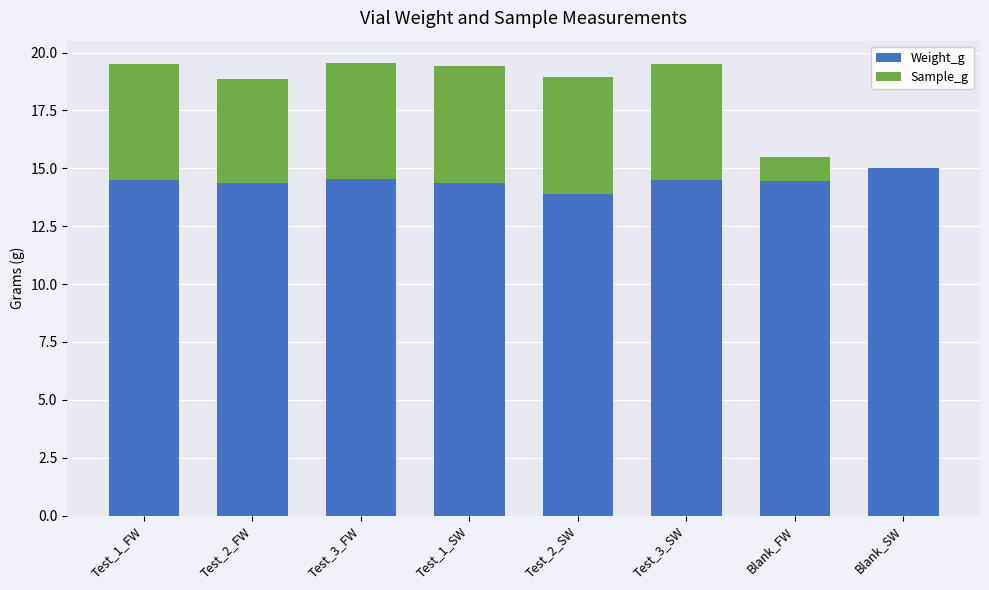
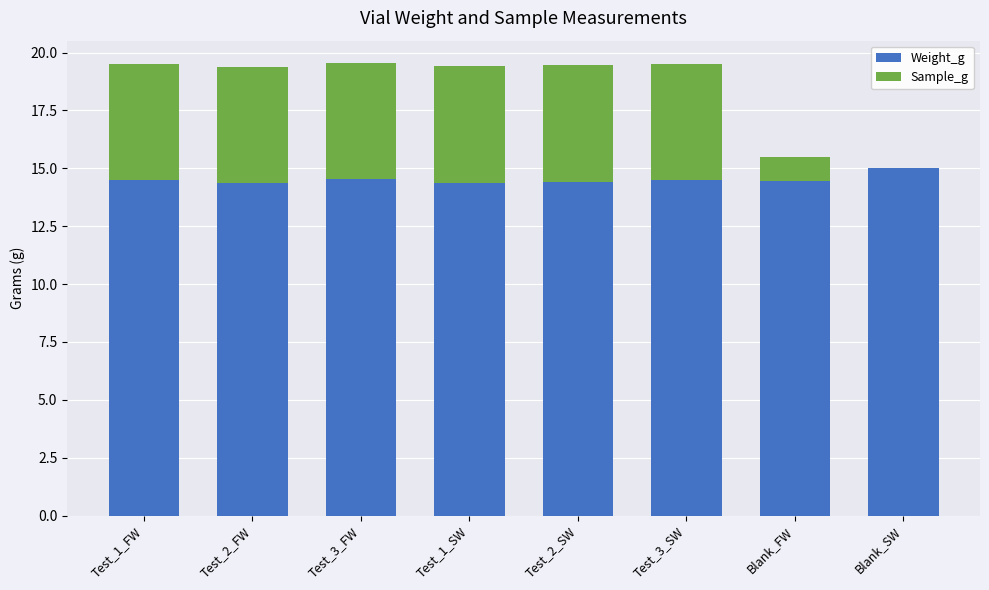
Sample_g, Test_2_FW: 4.5 -> 5.0
Weight_g, Test_2_SW: 13.9 -> 14.4
